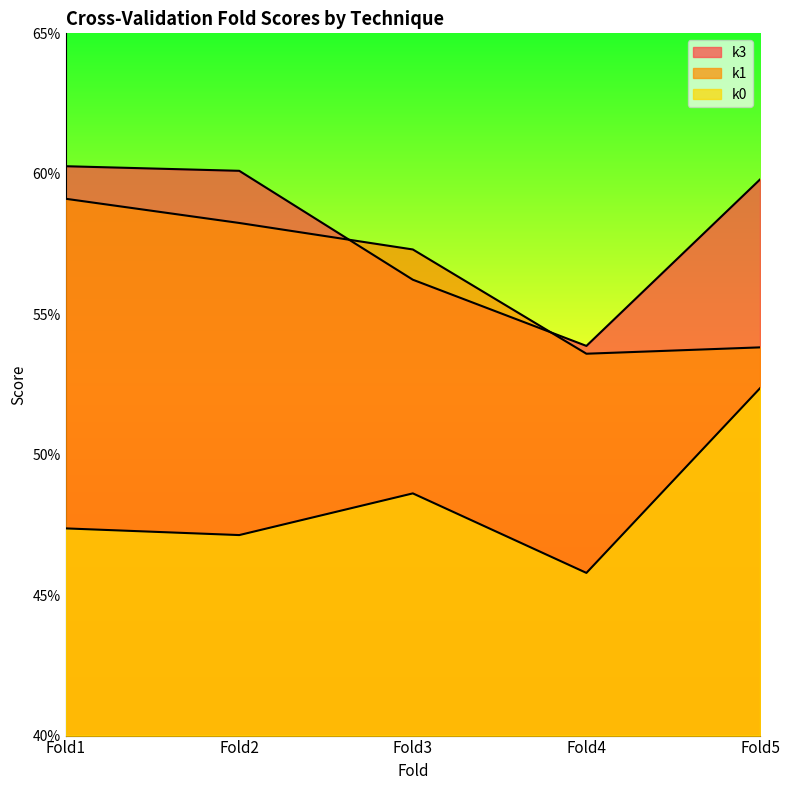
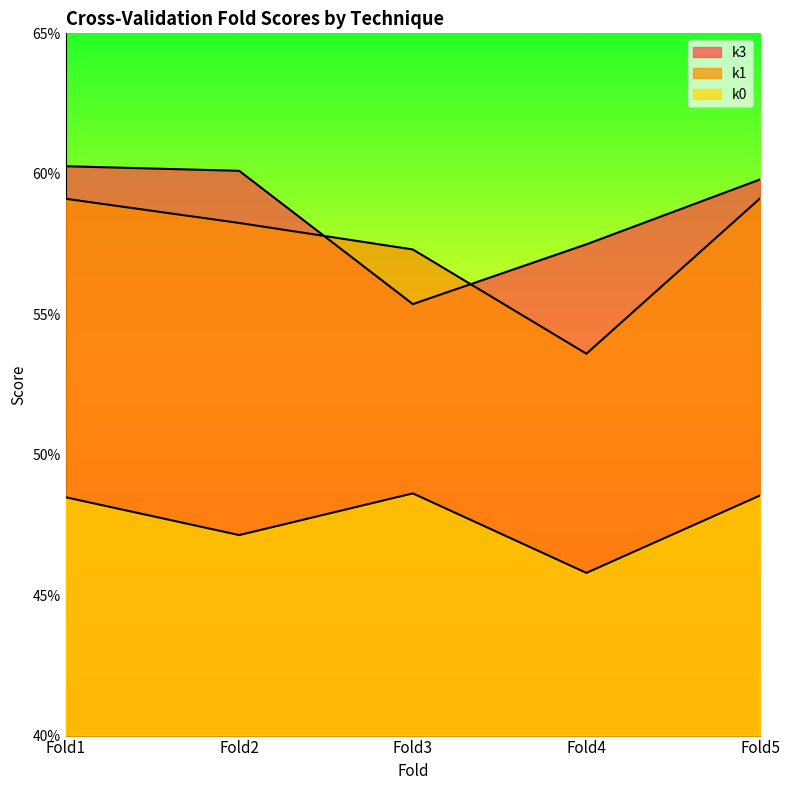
k0, Fold1: 47.4% -> 48.5%
k3, Fold3: 56.2% -> 55.4%
k3, Fold4: 53.9% -> 57.5%
k1, Fold5: 53.8% -> 59.1%
k0, Fold5: 52.4% -> 48.5%
